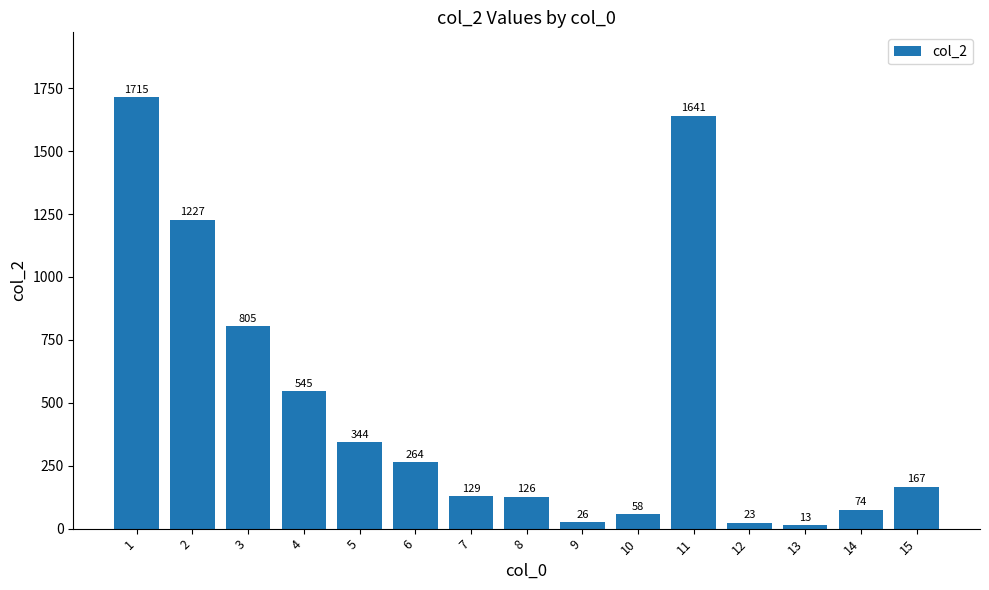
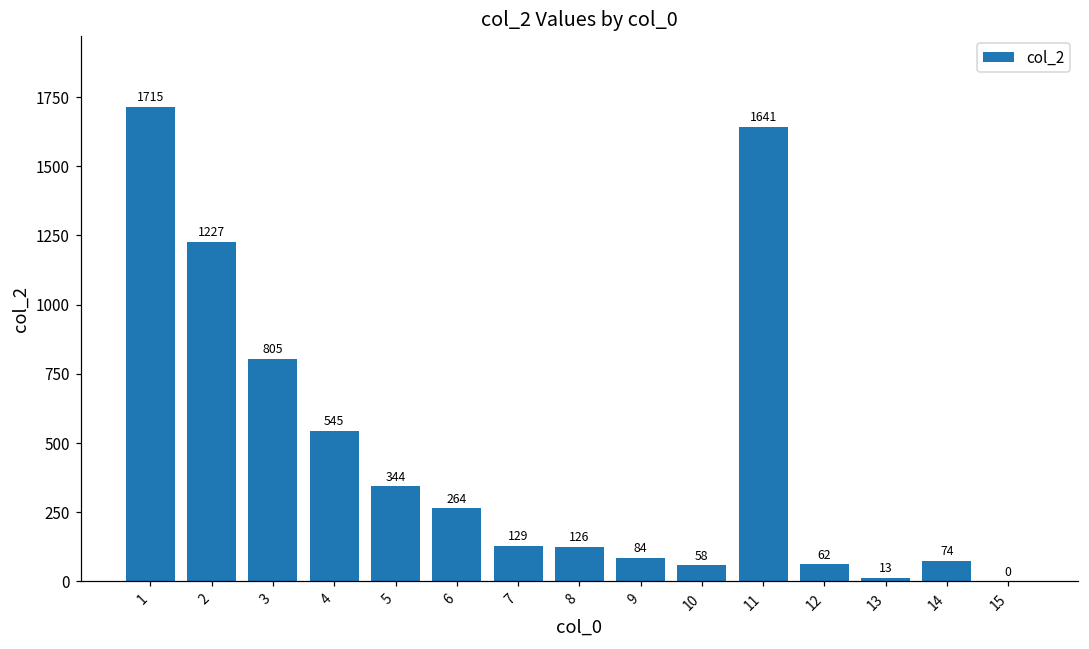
9: 26 -> 84
12: 23 -> 62
15: 167 -> 0
